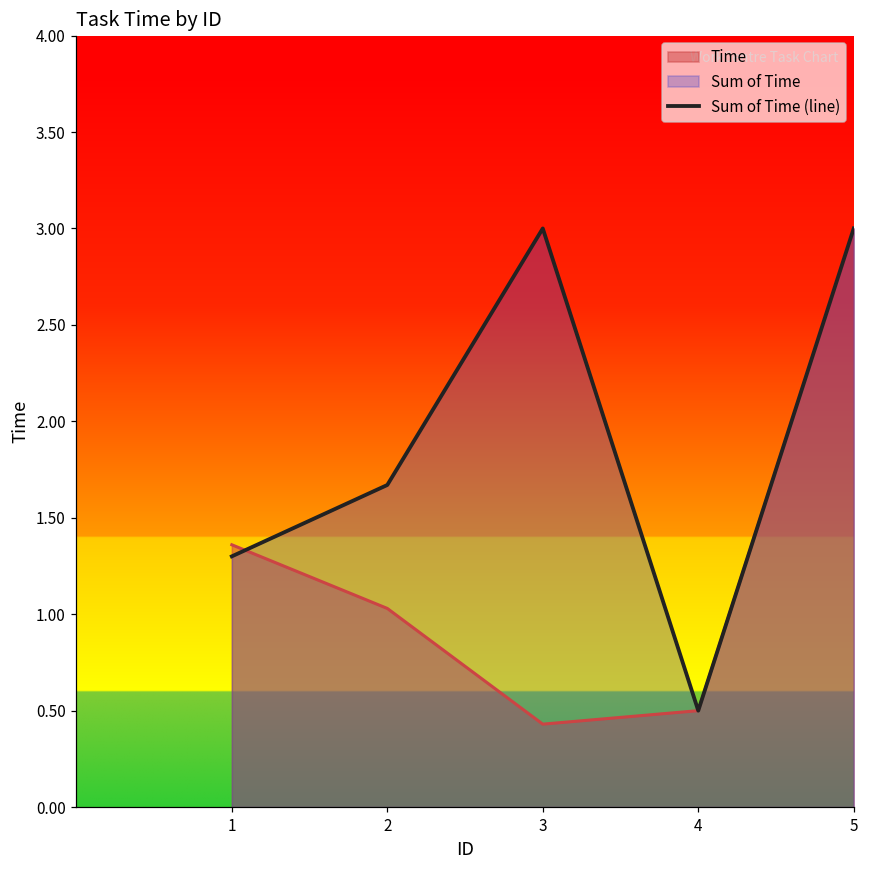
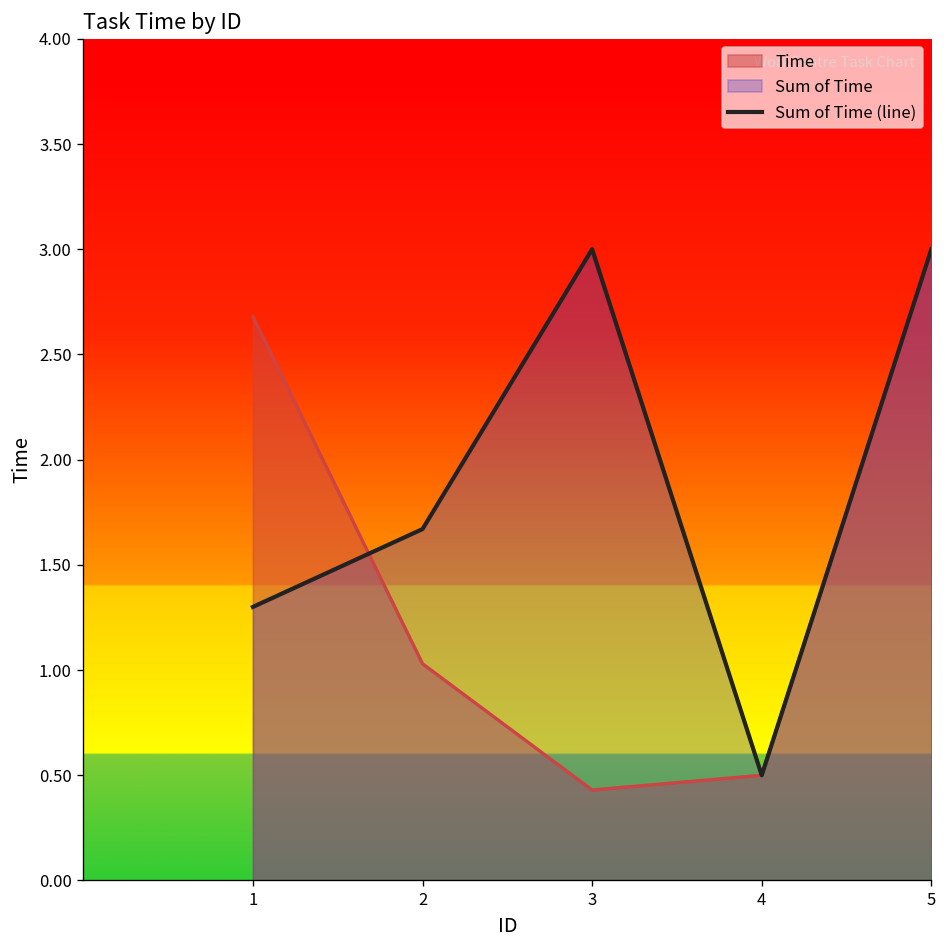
Time, 1: 1.36 -> 2.68
